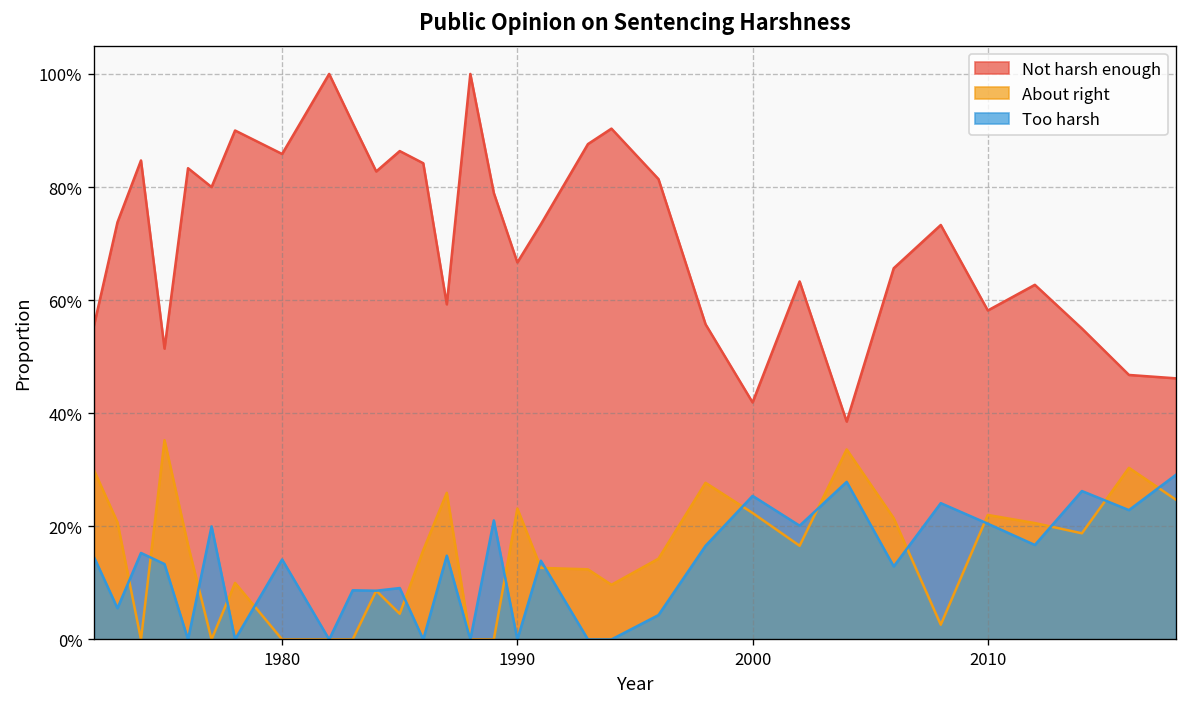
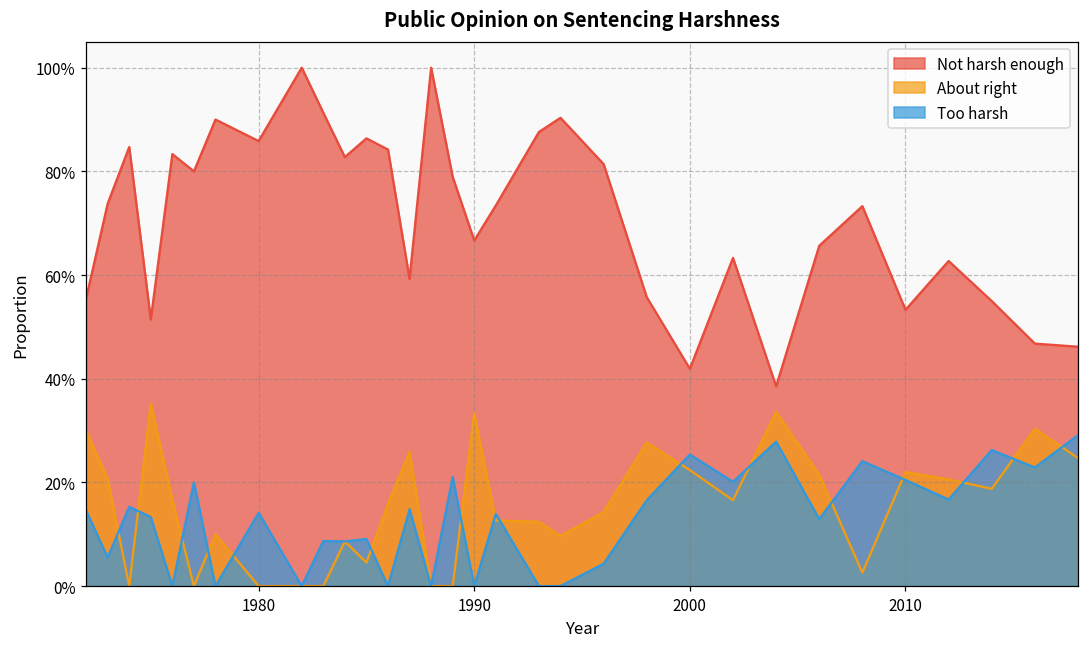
About right, 1990: 23% -> 33%
Not harsh enough, 2010: 58% -> 53%
